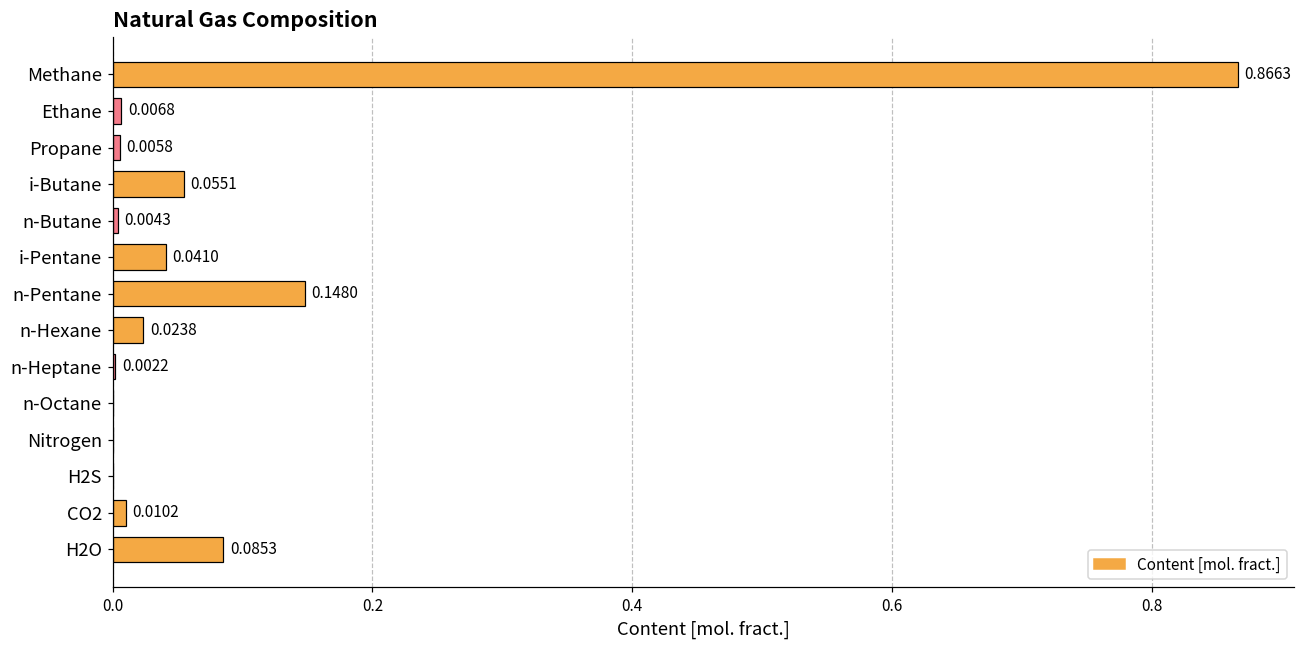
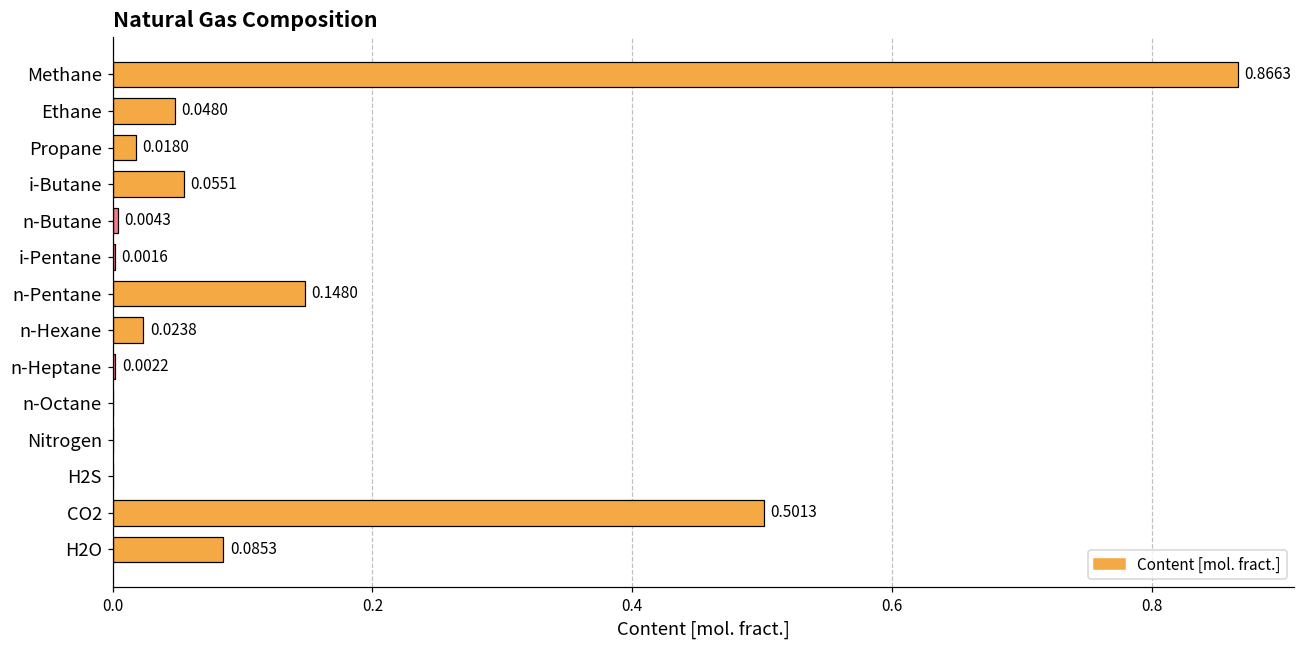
Ethane: 0.0068 -> 0.0480
Propane: 0.0058 -> 0.0180
i-Pentane: 0.0410 -> 0.0016
CO2: 0.0102 -> 0.5013
